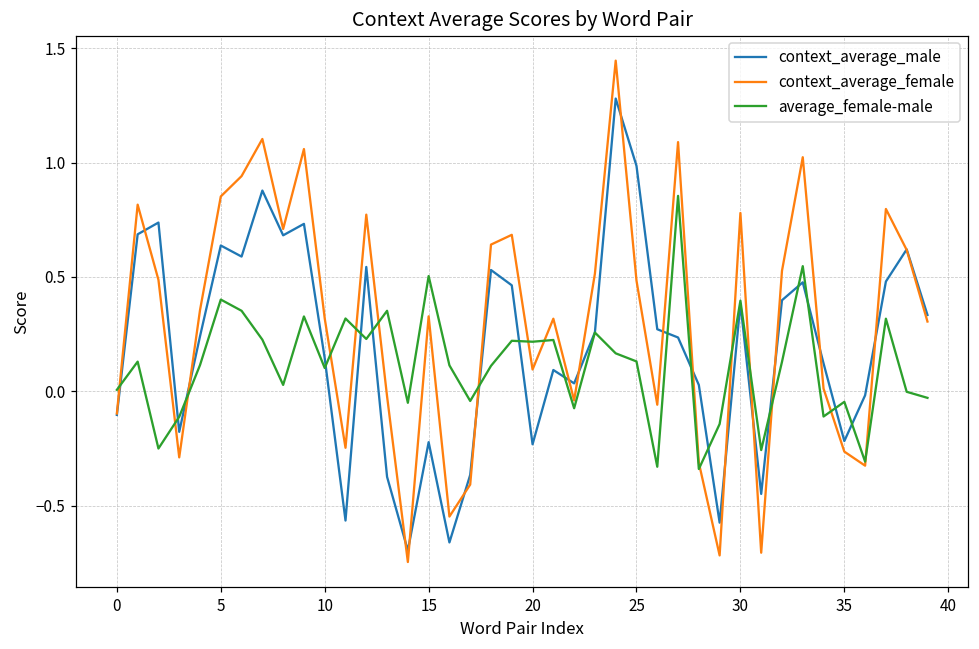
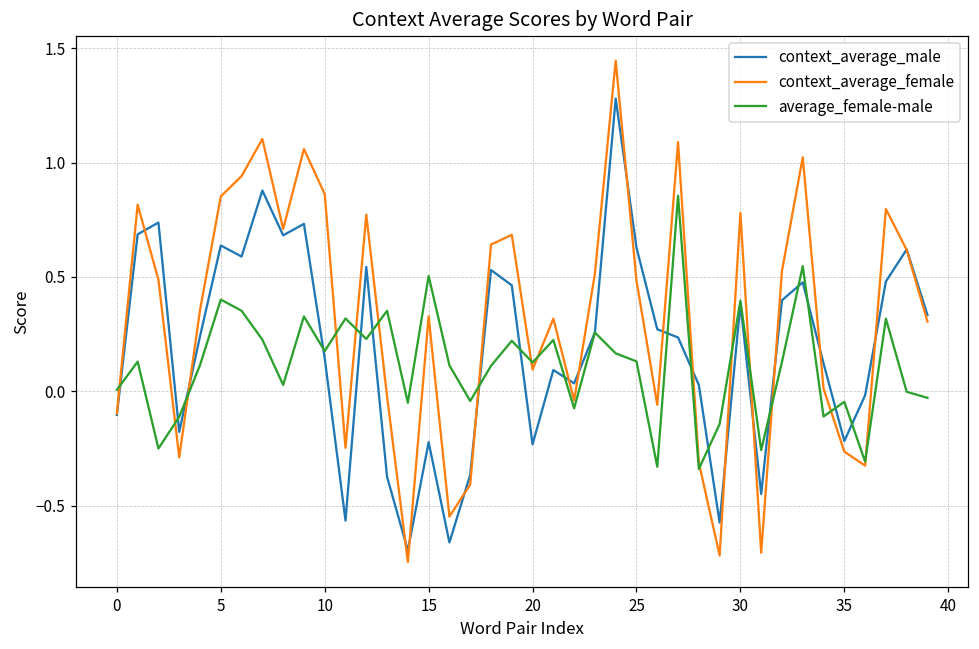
context_average_female, 10: 0.32 -> 0.86
average_female-male, 10: 0.10 -> 0.18
average_female-male, 20: 0.22 -> 0.13
context_average_male, 25: 0.99 -> 0.63
